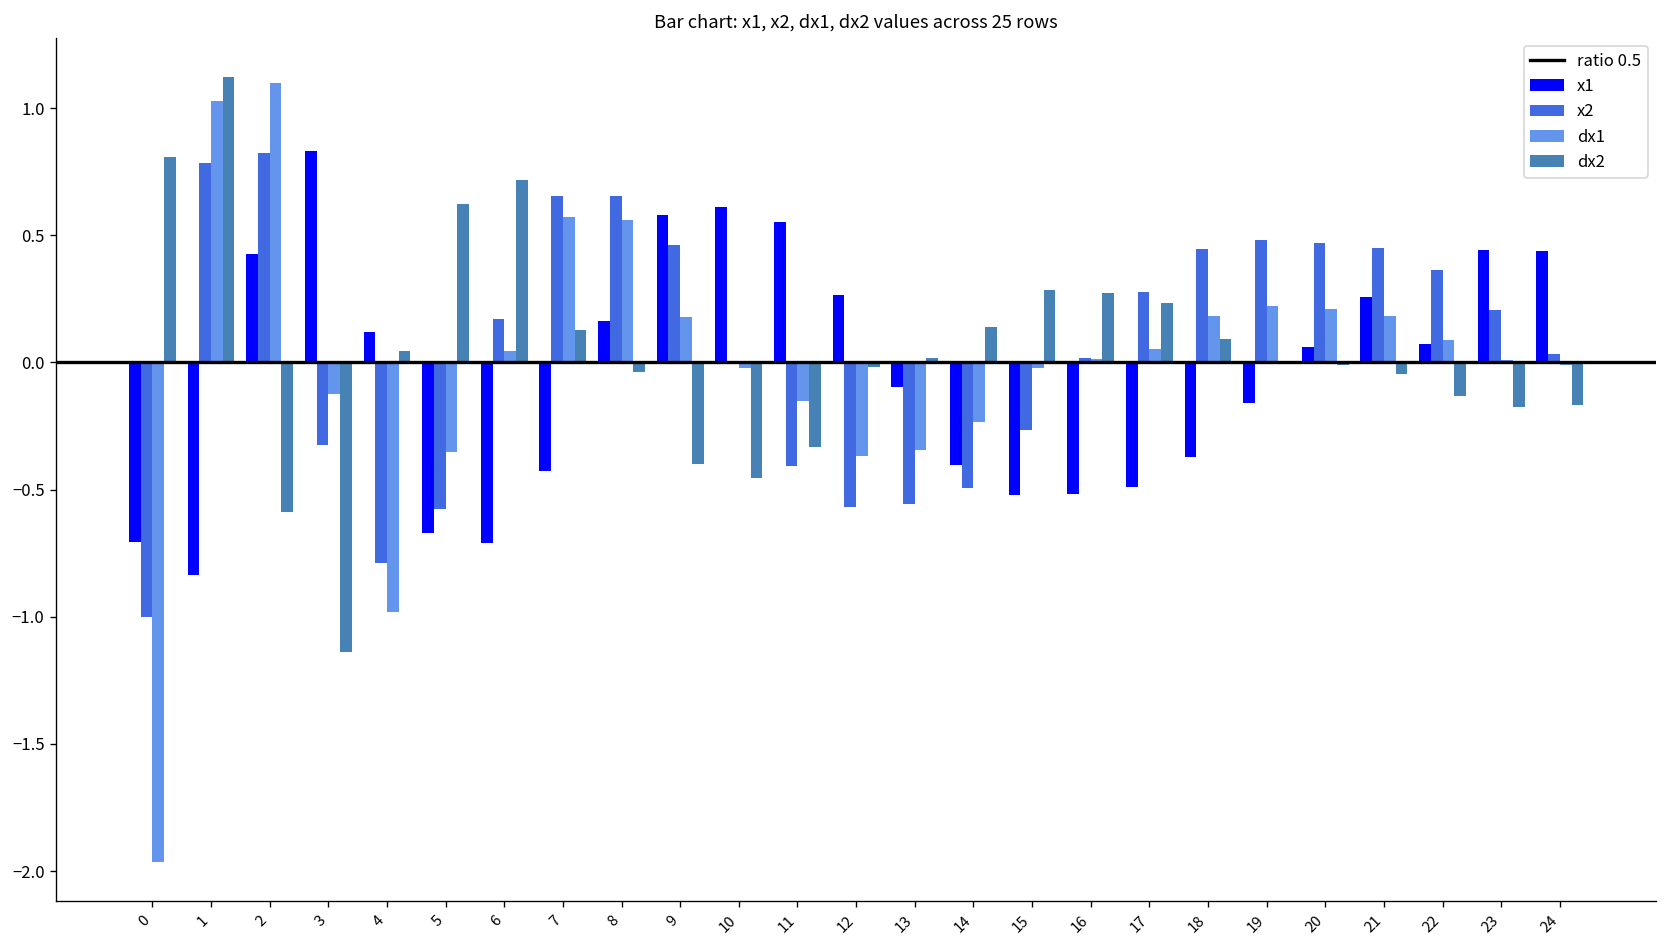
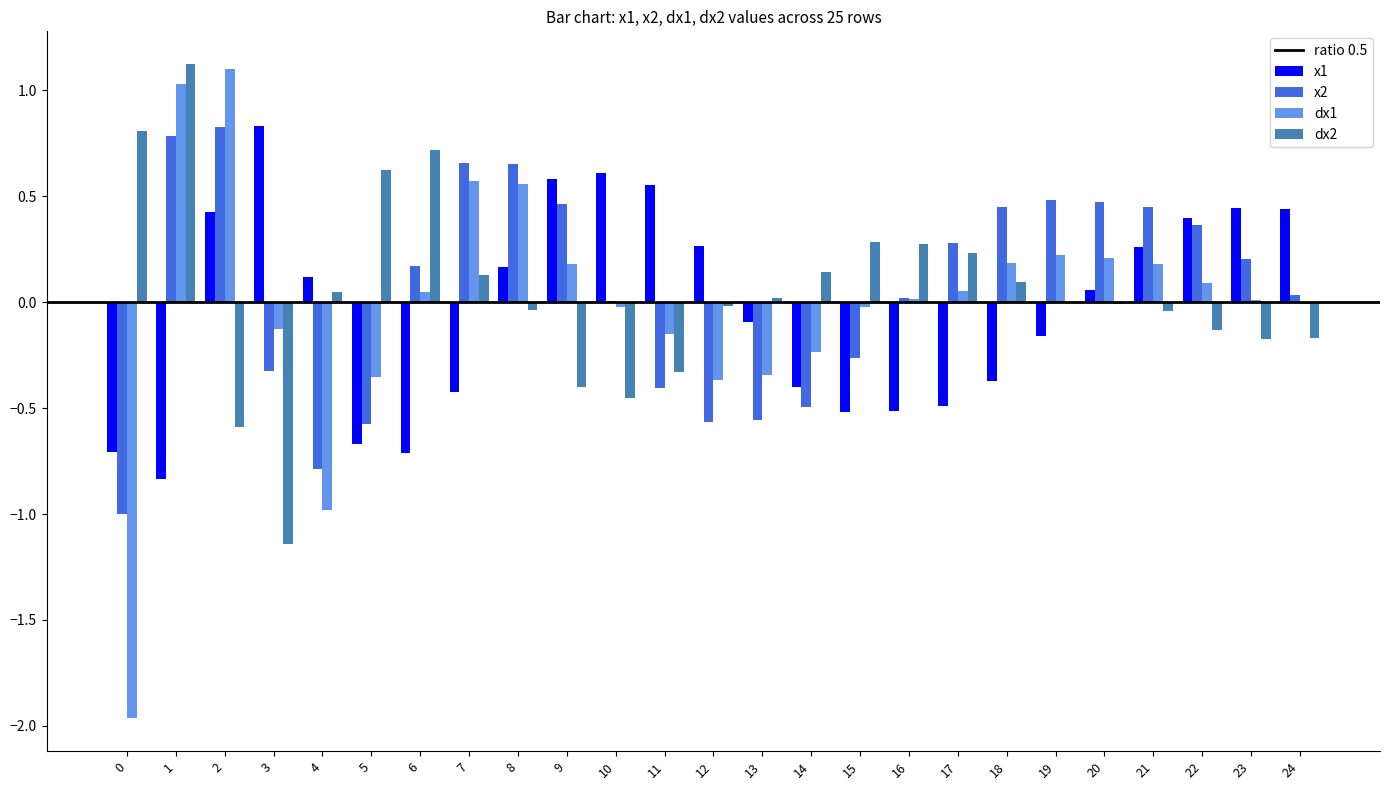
x1, 22: 0.07 -> 0.40
